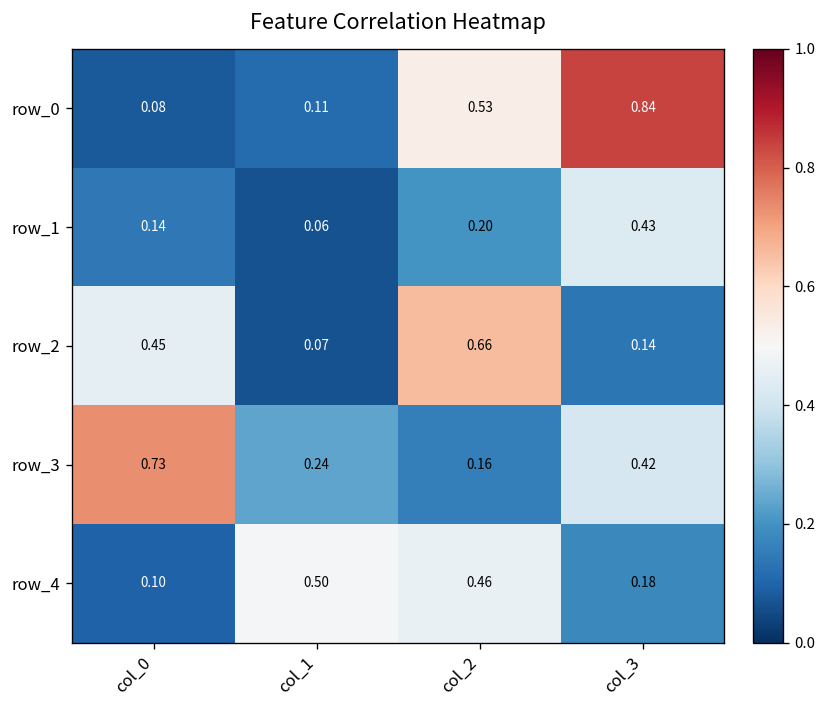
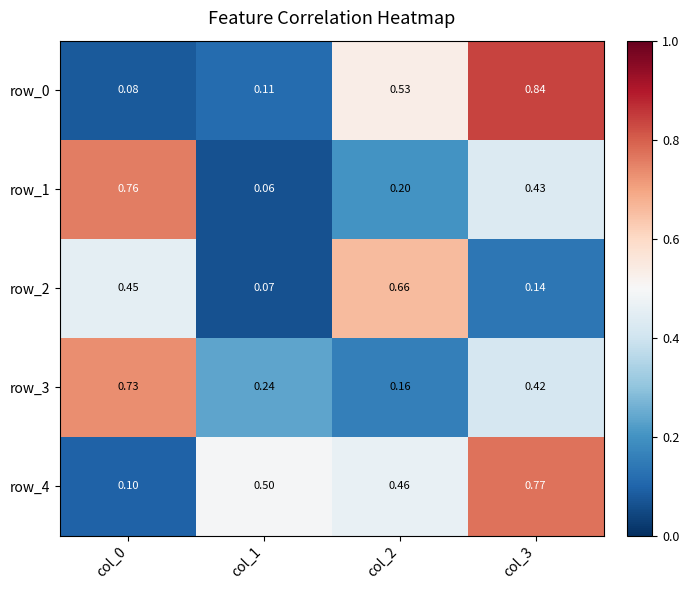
row_1, col_0: 0.14 -> 0.76
row_4, col_3: 0.18 -> 0.77
